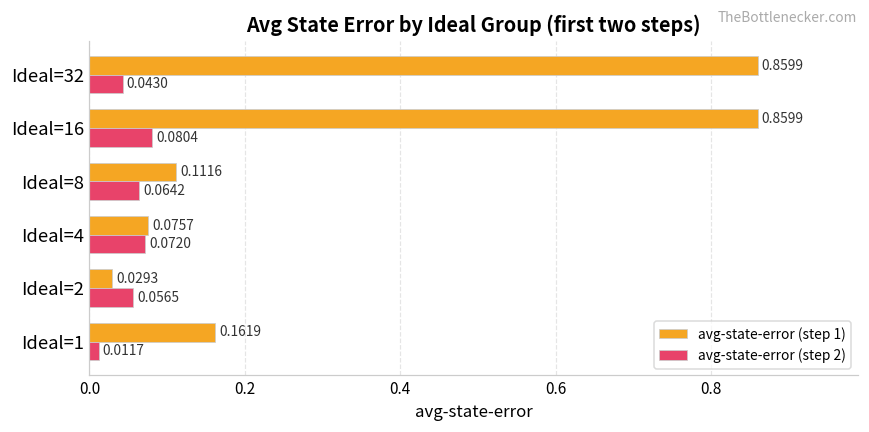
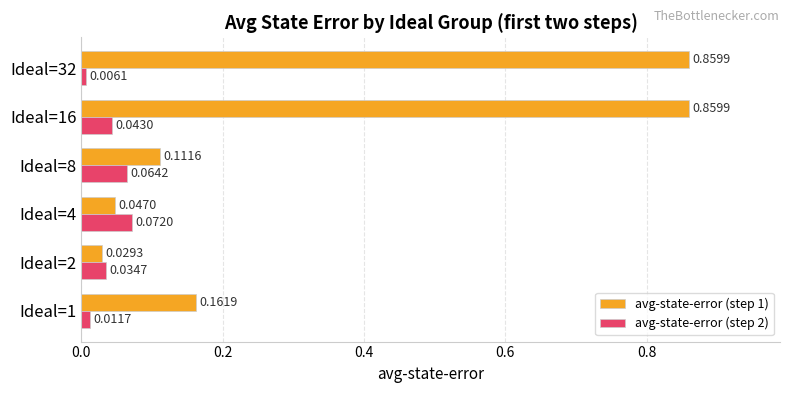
avg-state-error (step 2), Ideal=32: 0.0430 -> 0.0061
avg-state-error (step 2), Ideal=16: 0.0804 -> 0.0430
avg-state-error (step 1), Ideal=4: 0.0757 -> 0.0470
avg-state-error (step 2), Ideal=2: 0.0565 -> 0.0347
